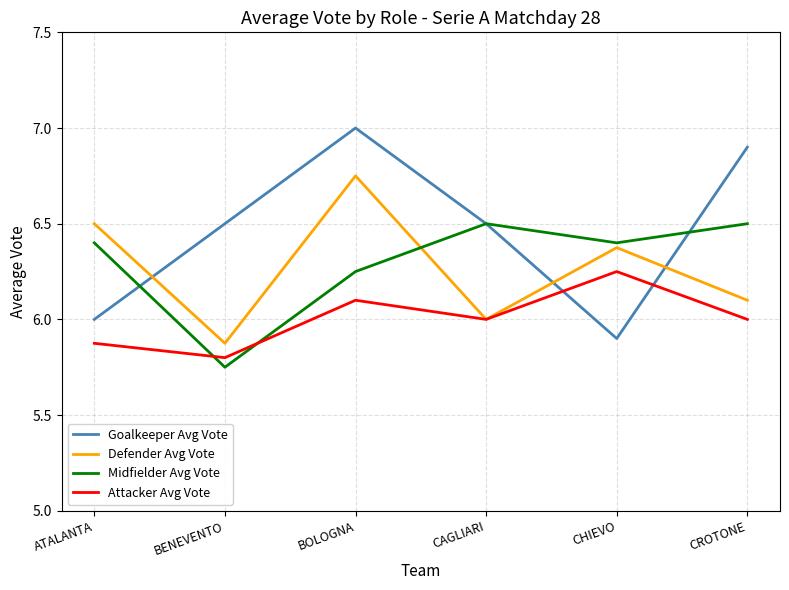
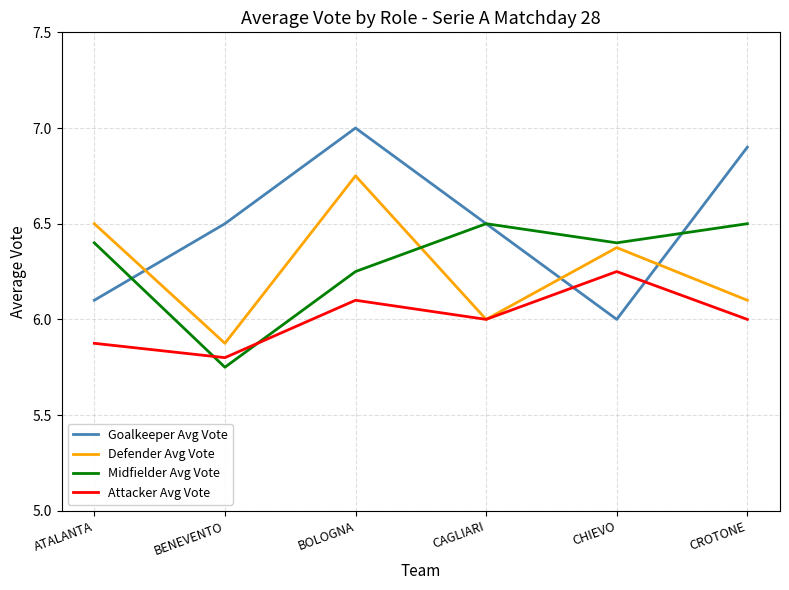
Goalkeeper Avg Vote, ATALANTA: 6.0 -> 6.1
Goalkeeper Avg Vote, CHIEVO: 5.9 -> 6.0
